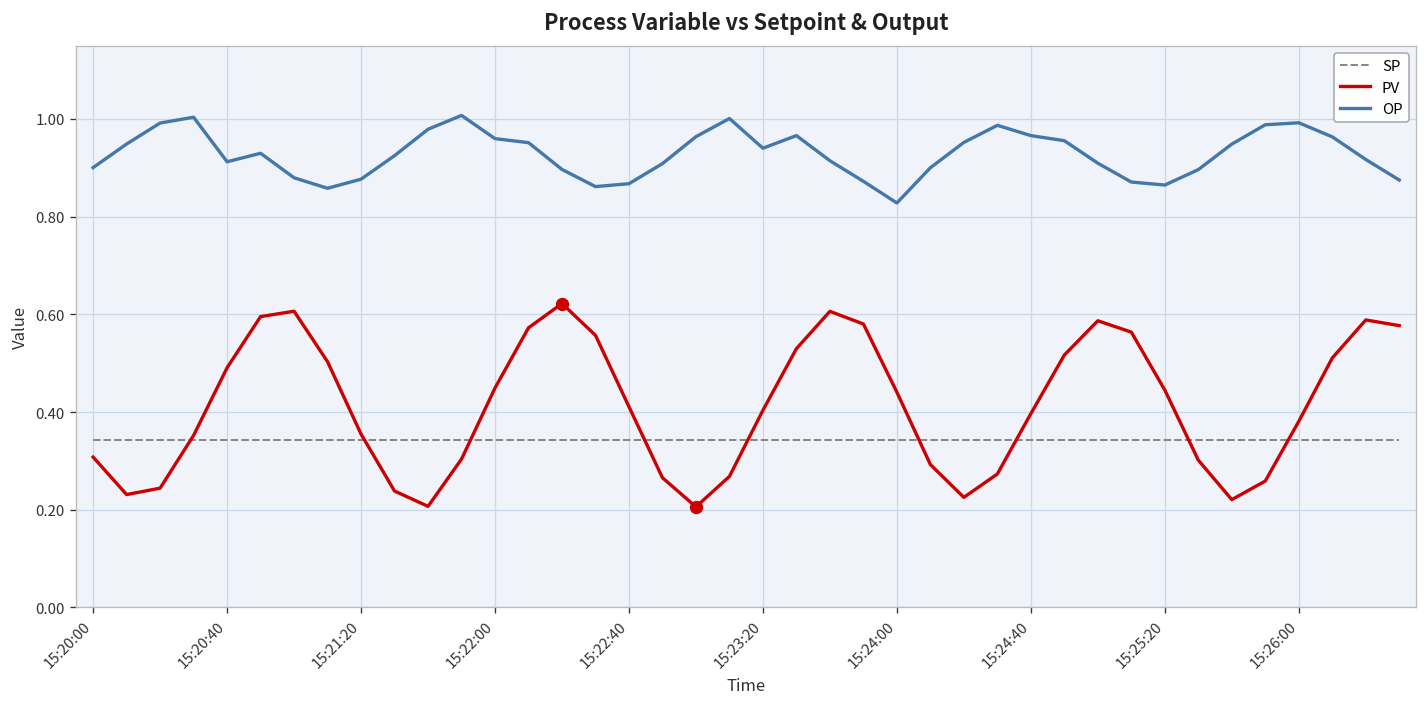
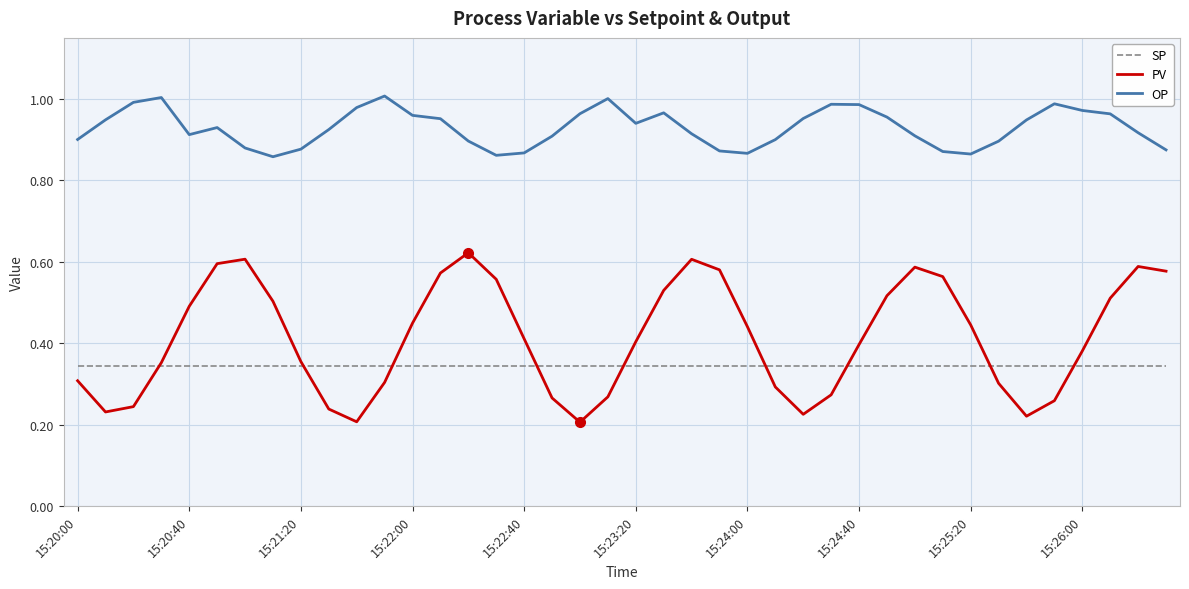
OP, 15:24:00: 0.83 -> 0.87
OP, 15:24:40: 0.97 -> 0.99
OP, 15:26:00: 0.99 -> 0.97
